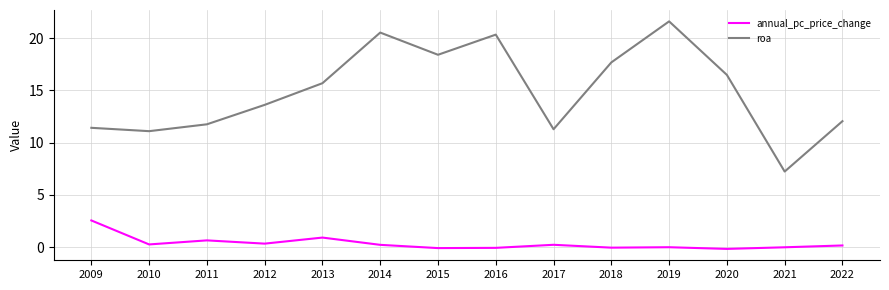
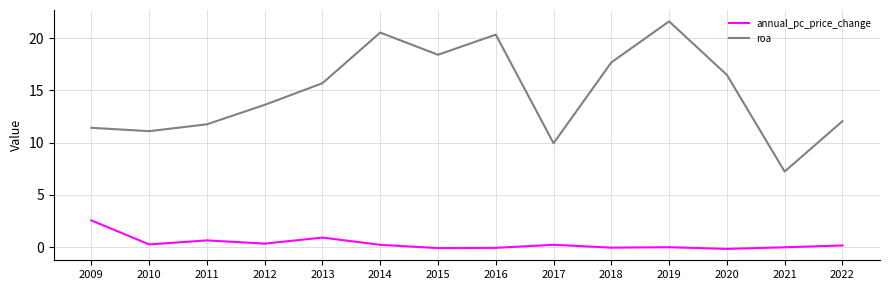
roa, 2017: 11.3 -> 9.9
